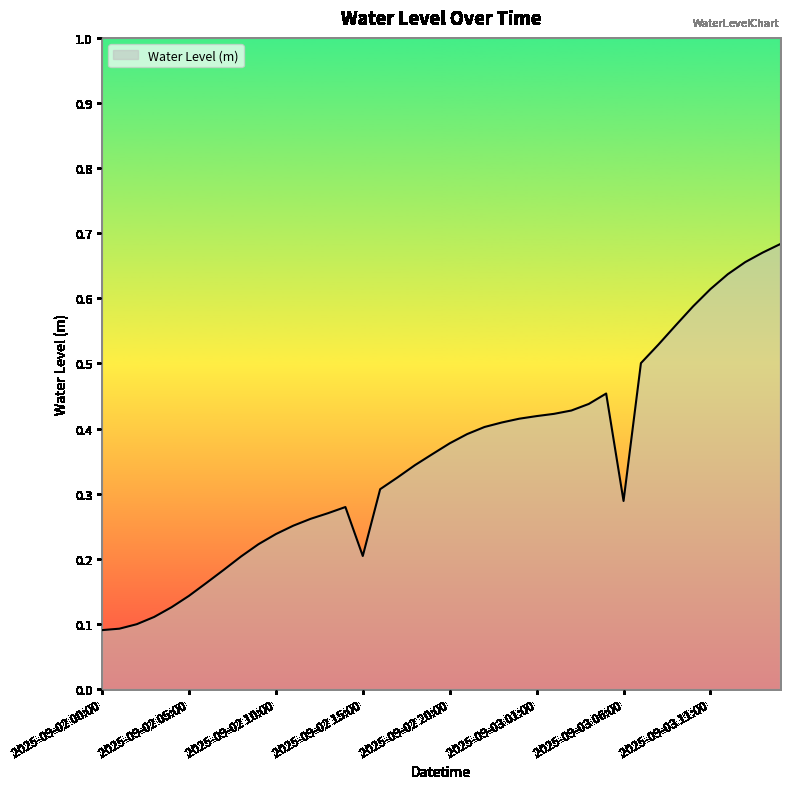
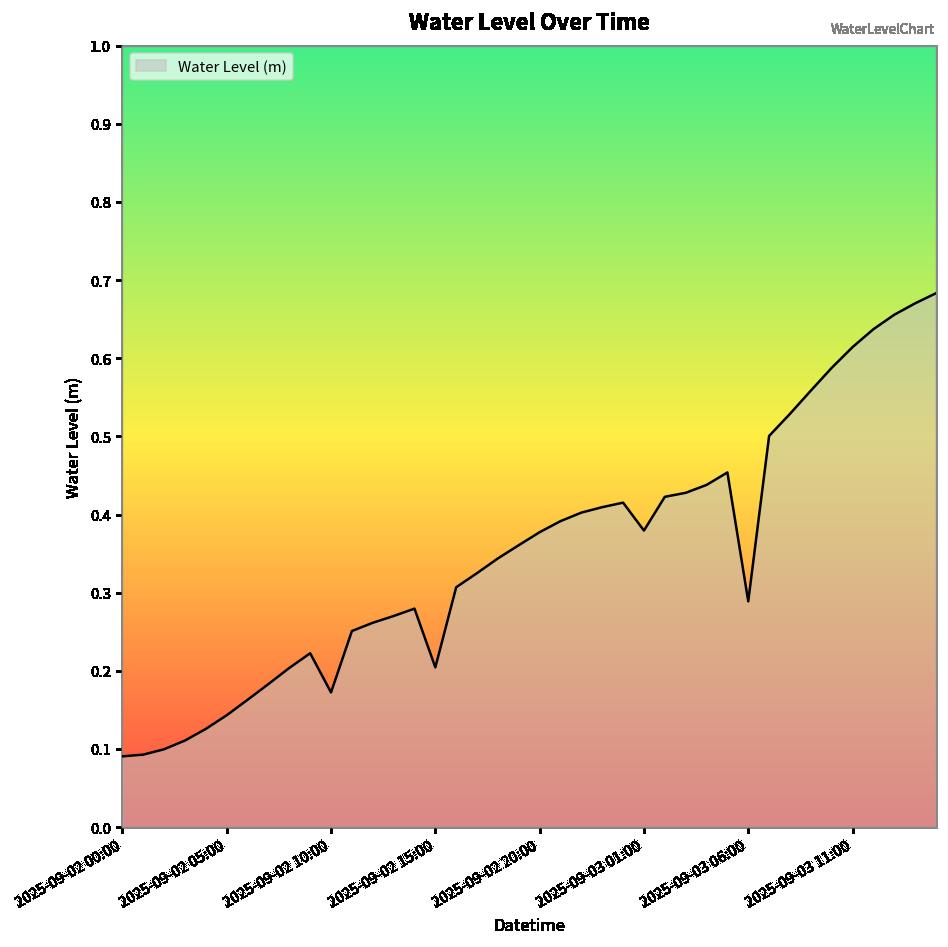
2025-09-02 10:00: 0.24 -> 0.17
2025-09-03 01:00: 0.42 -> 0.38
